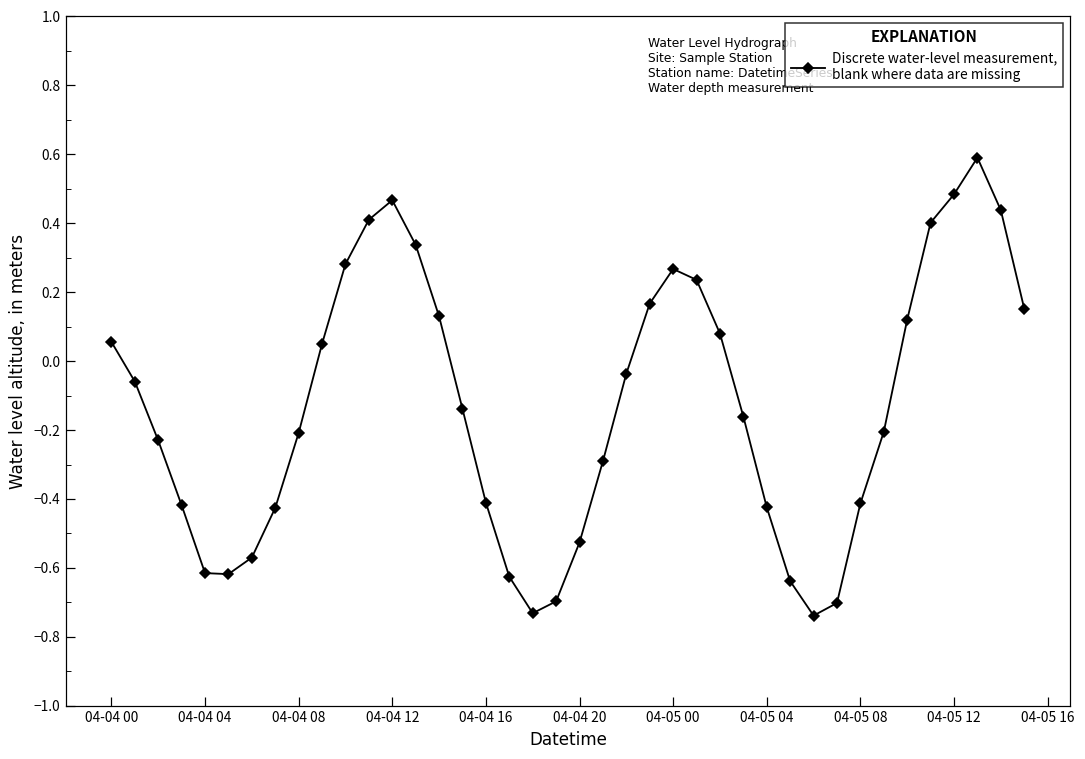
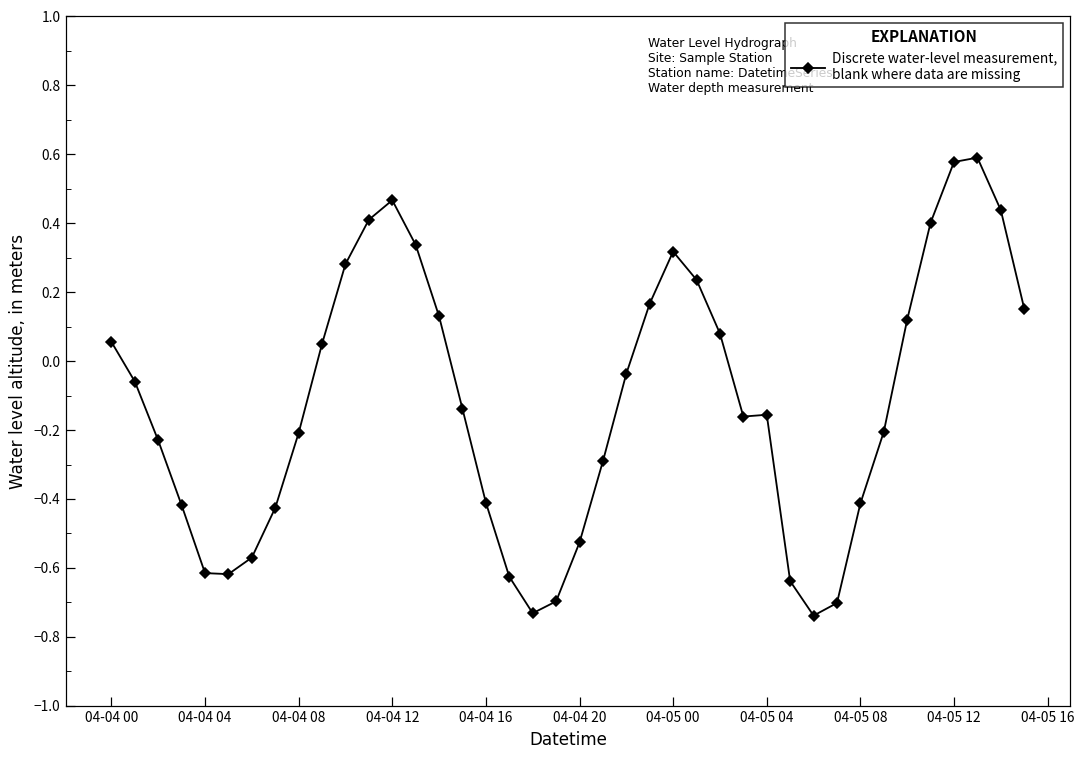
04-05 00: 0.27 -> 0.32
04-05 04: -0.42 -> -0.16
04-05 12: 0.48 -> 0.58
